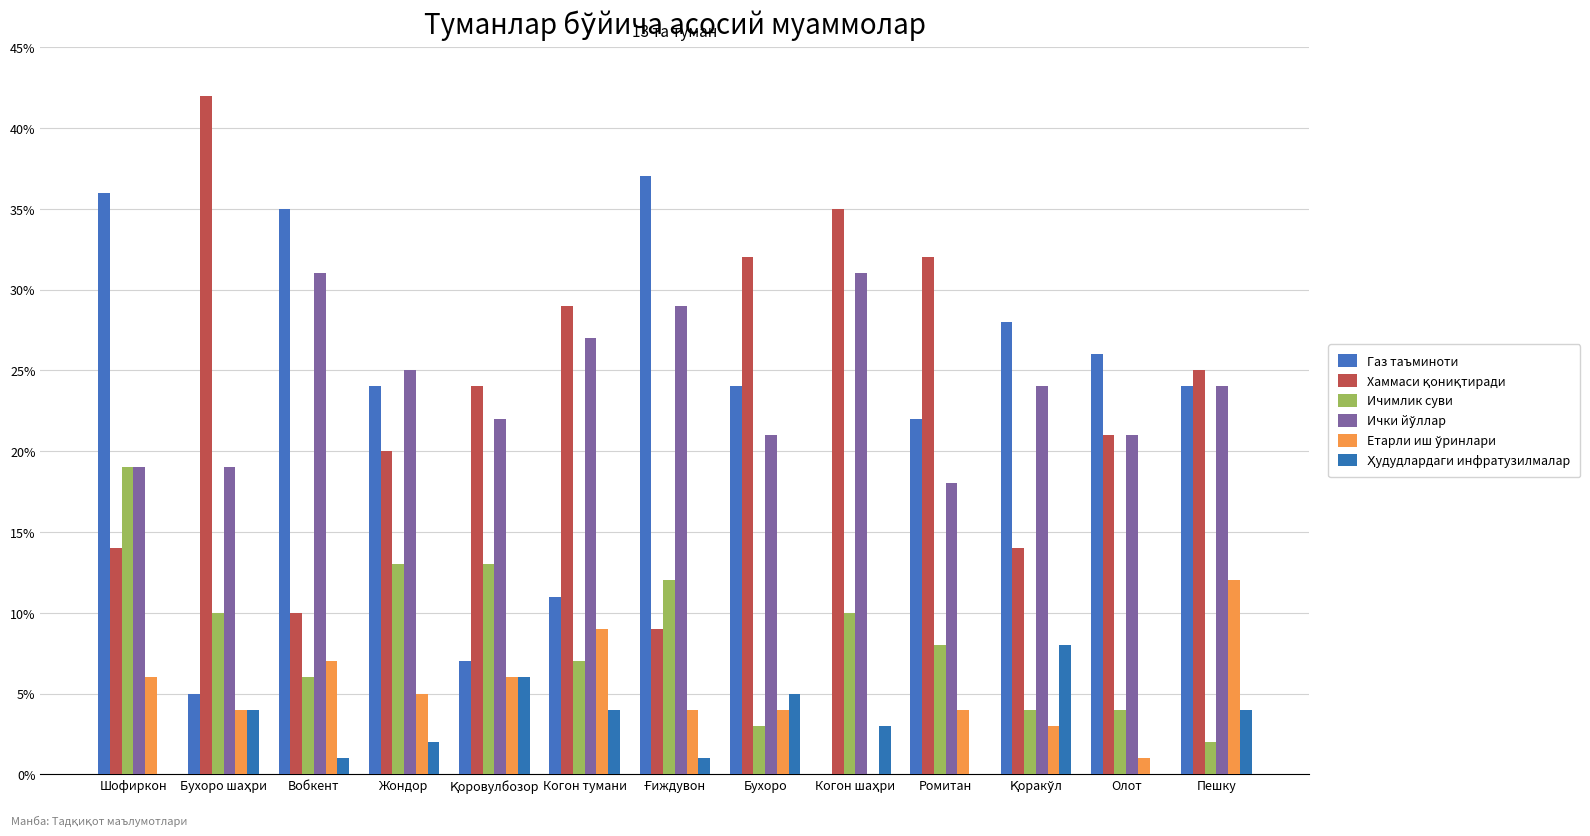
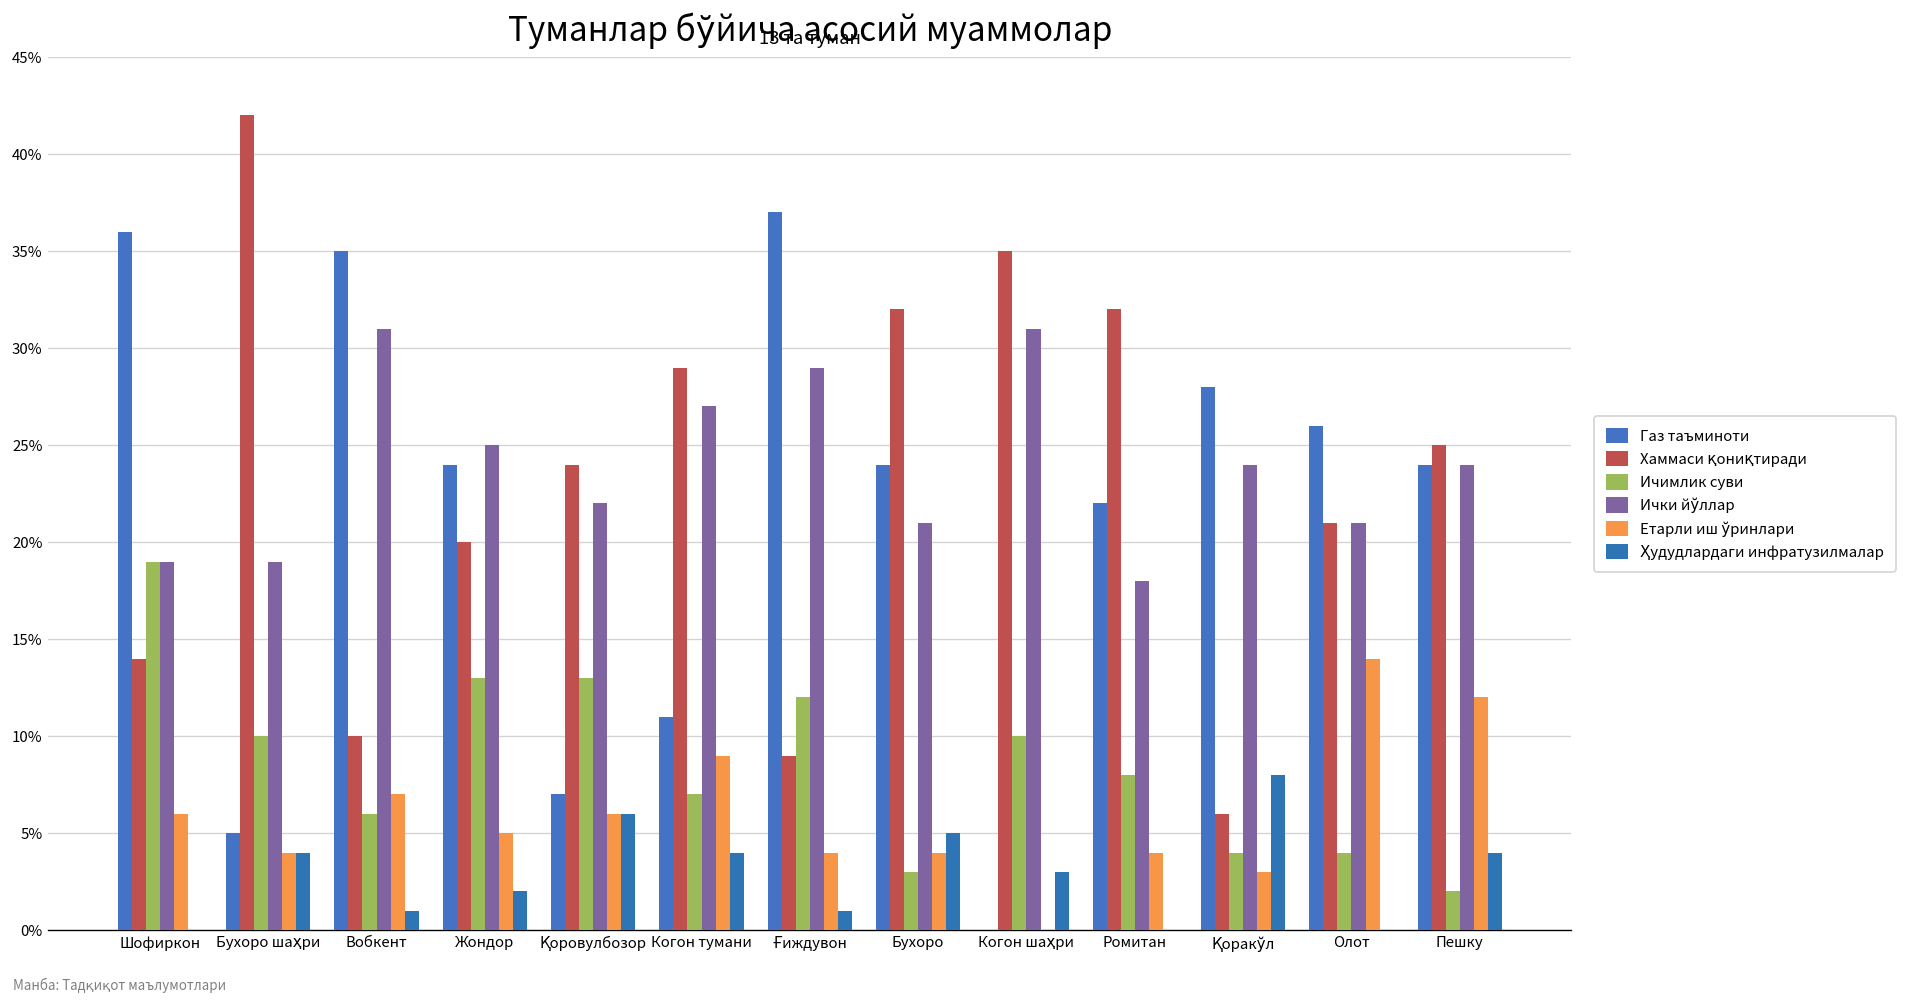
Хаммаси қониқтиради, Қоракўл: 14% -> 6%
Етарли иш ўринлари, Олот: 1% -> 14%
